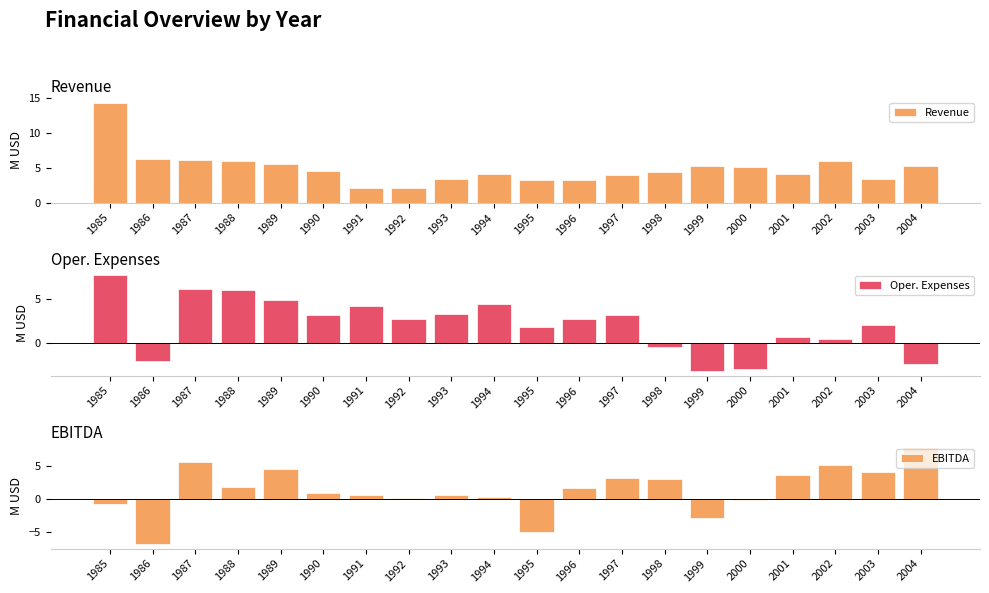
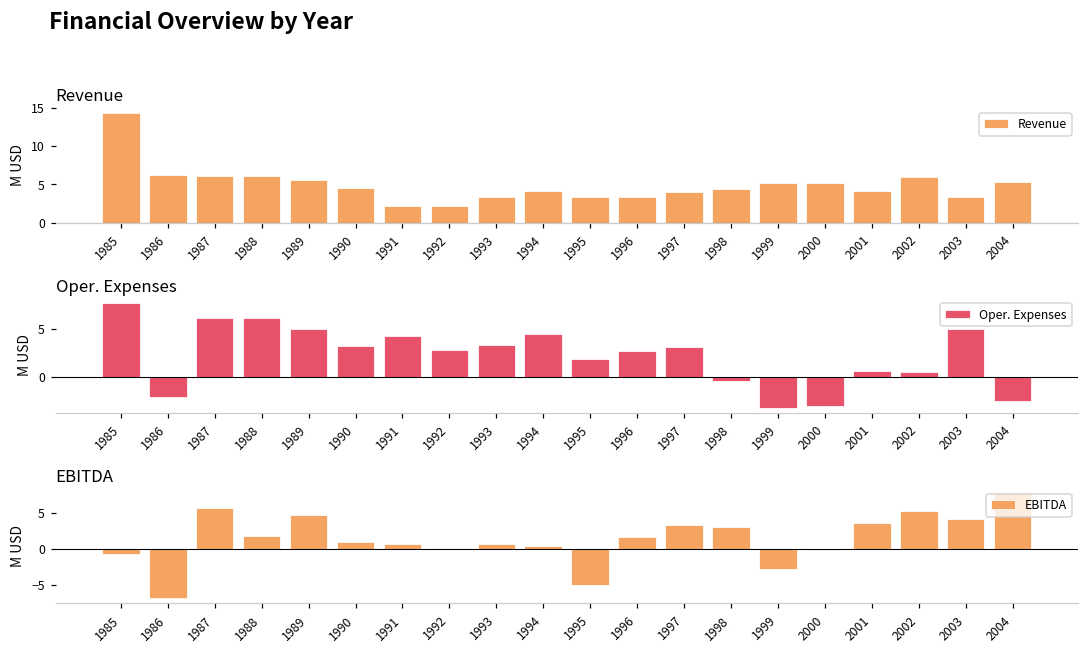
Oper. Expenses, 2003: 2 -> 5
